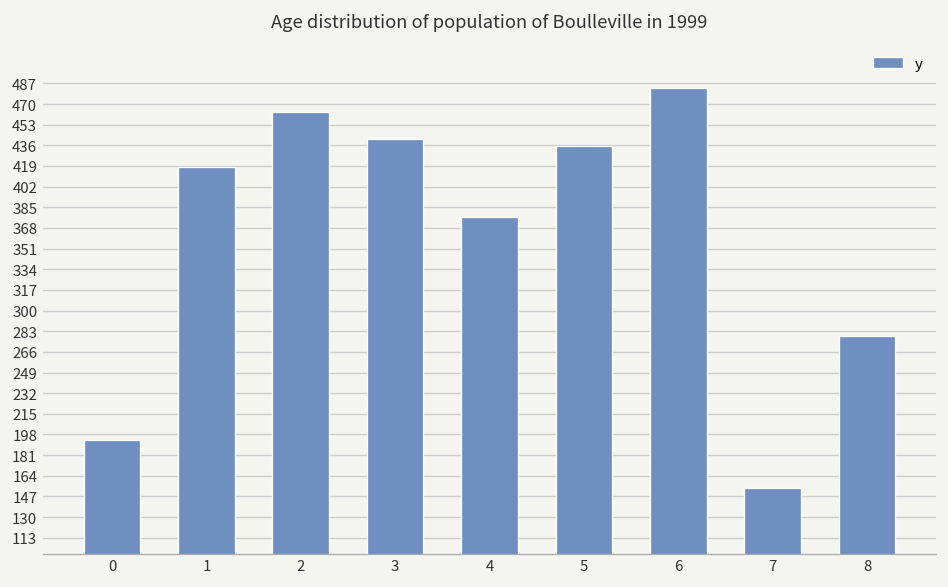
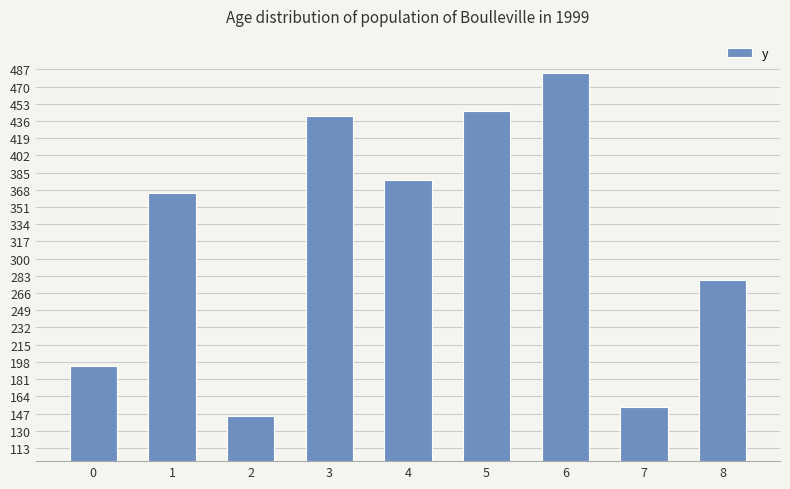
1: 418 -> 365
2: 463 -> 145
5: 435 -> 446
